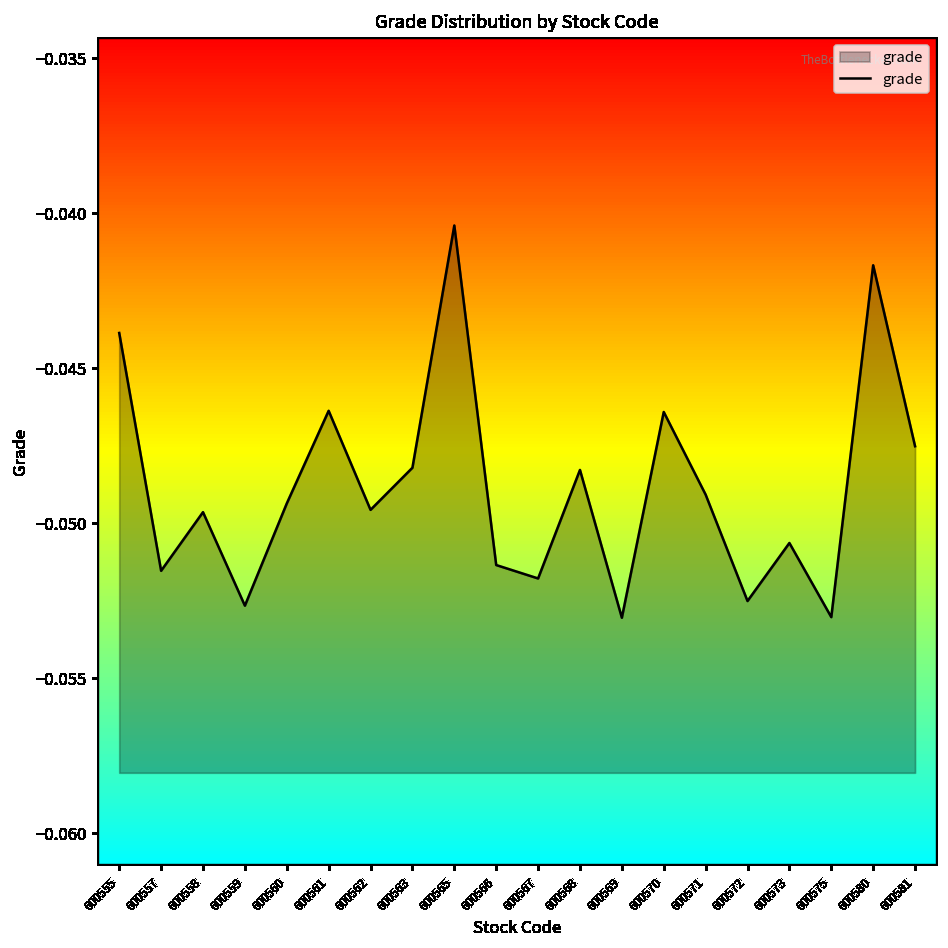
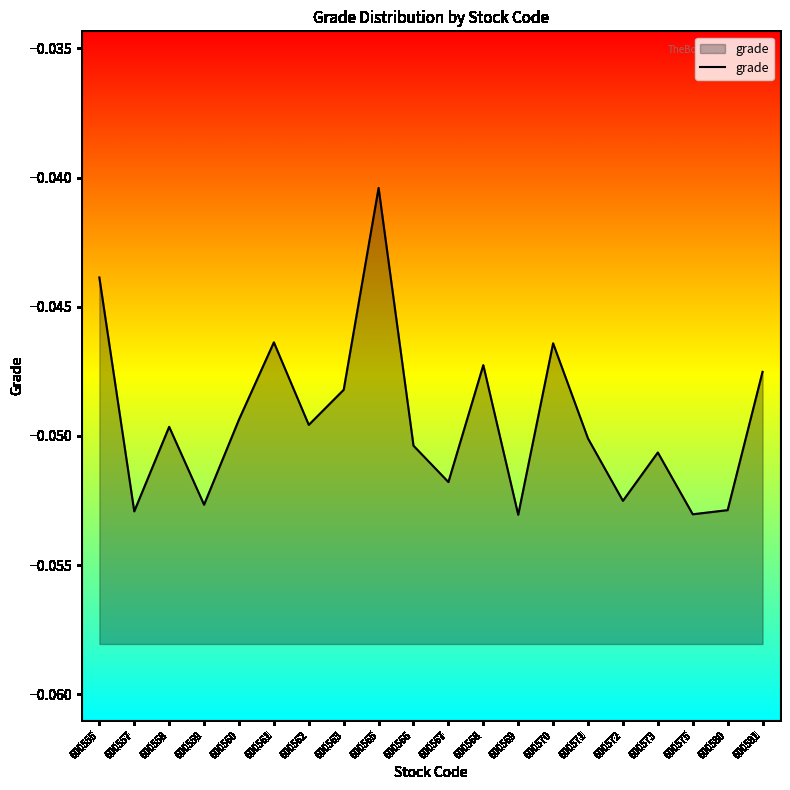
600557: -0.0515 -> -0.0529
600566: -0.0514 -> -0.0504
600568: -0.0483 -> -0.0473
600571: -0.0491 -> -0.0501
600580: -0.0417 -> -0.0529
